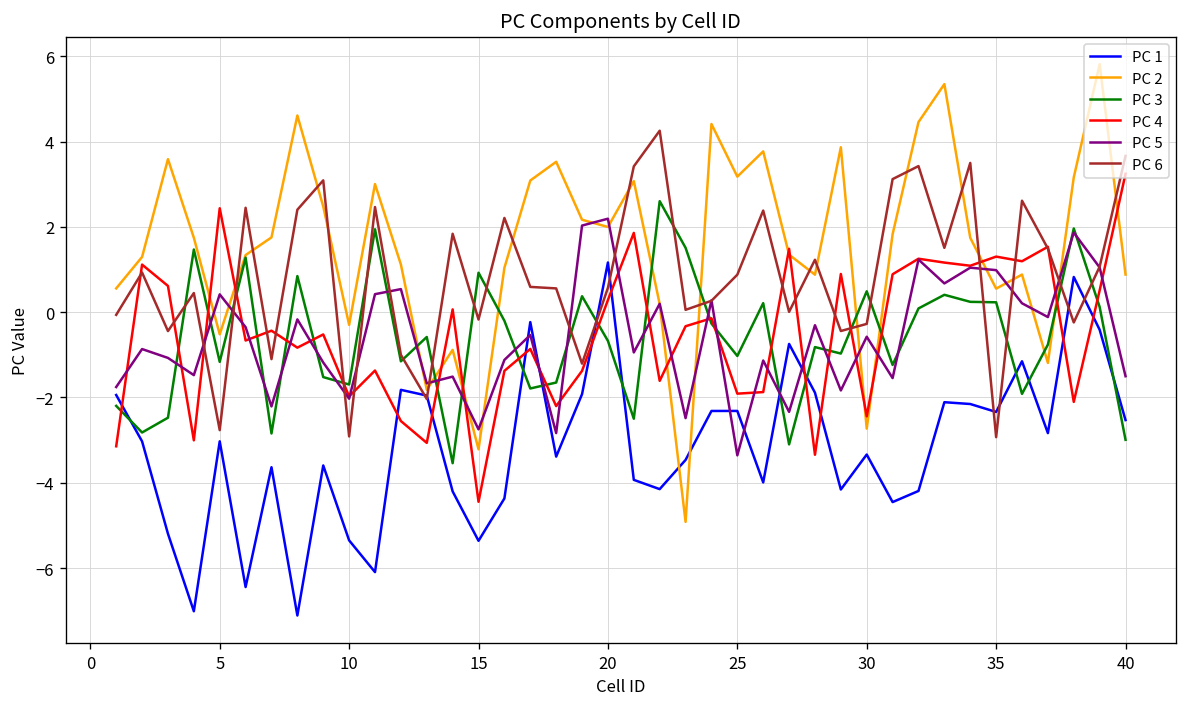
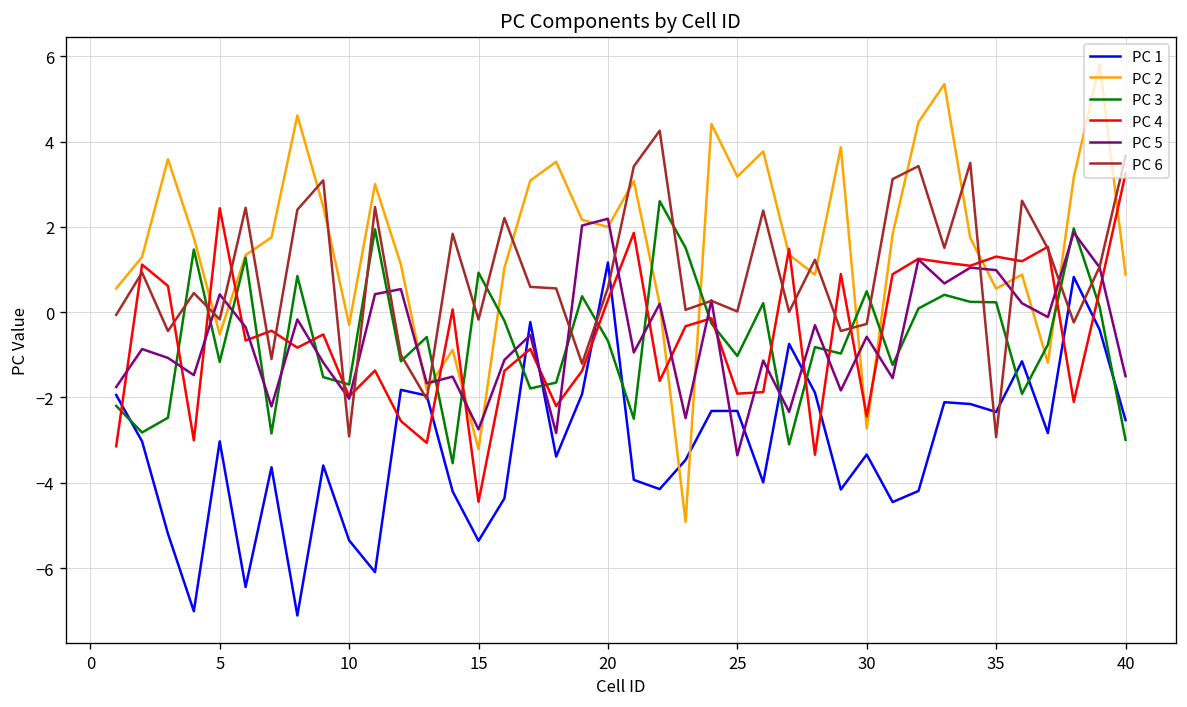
PC 6, 5: -2.8 -> -0.2
PC 6, 25: 0.9 -> 0.0
